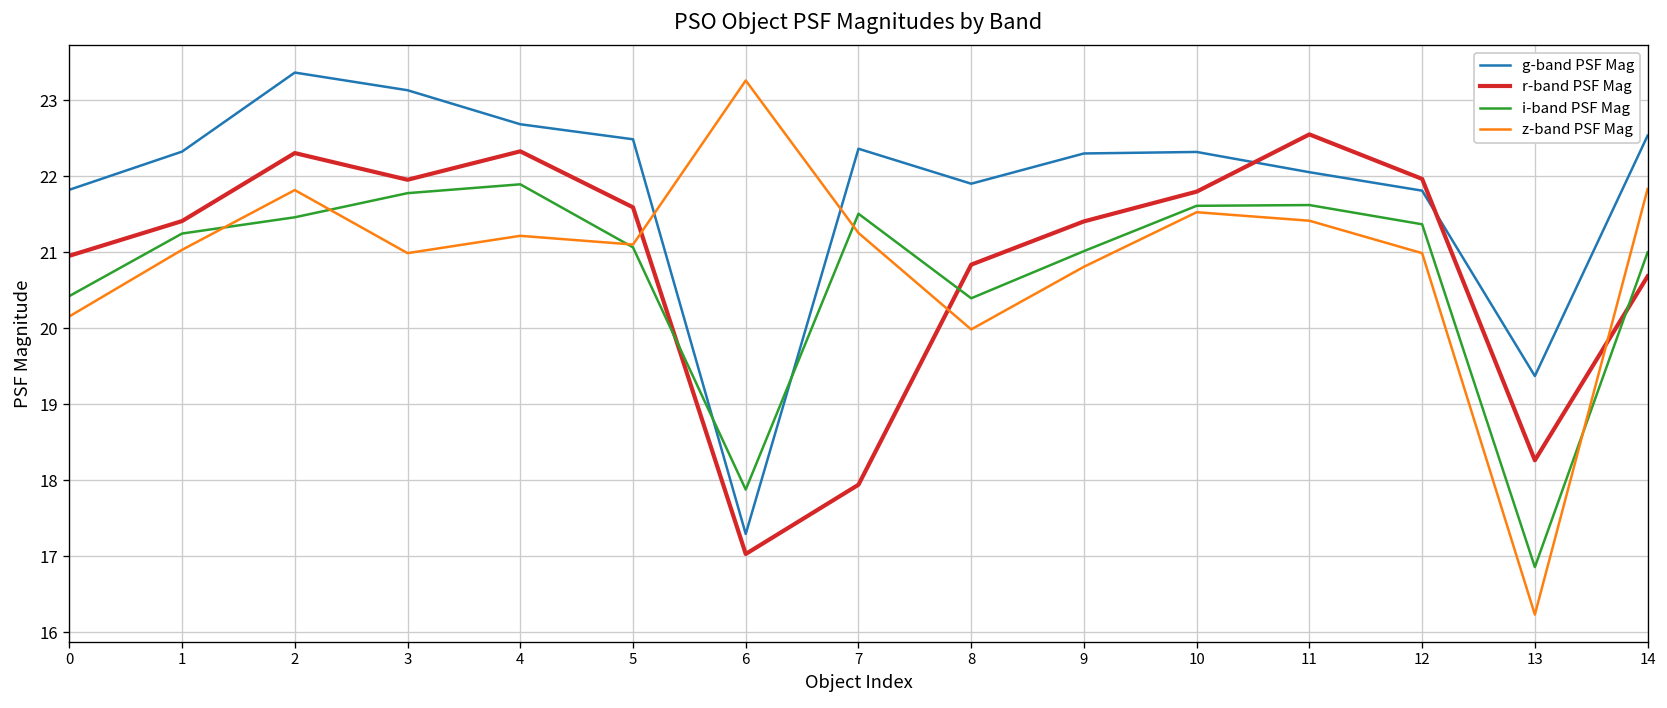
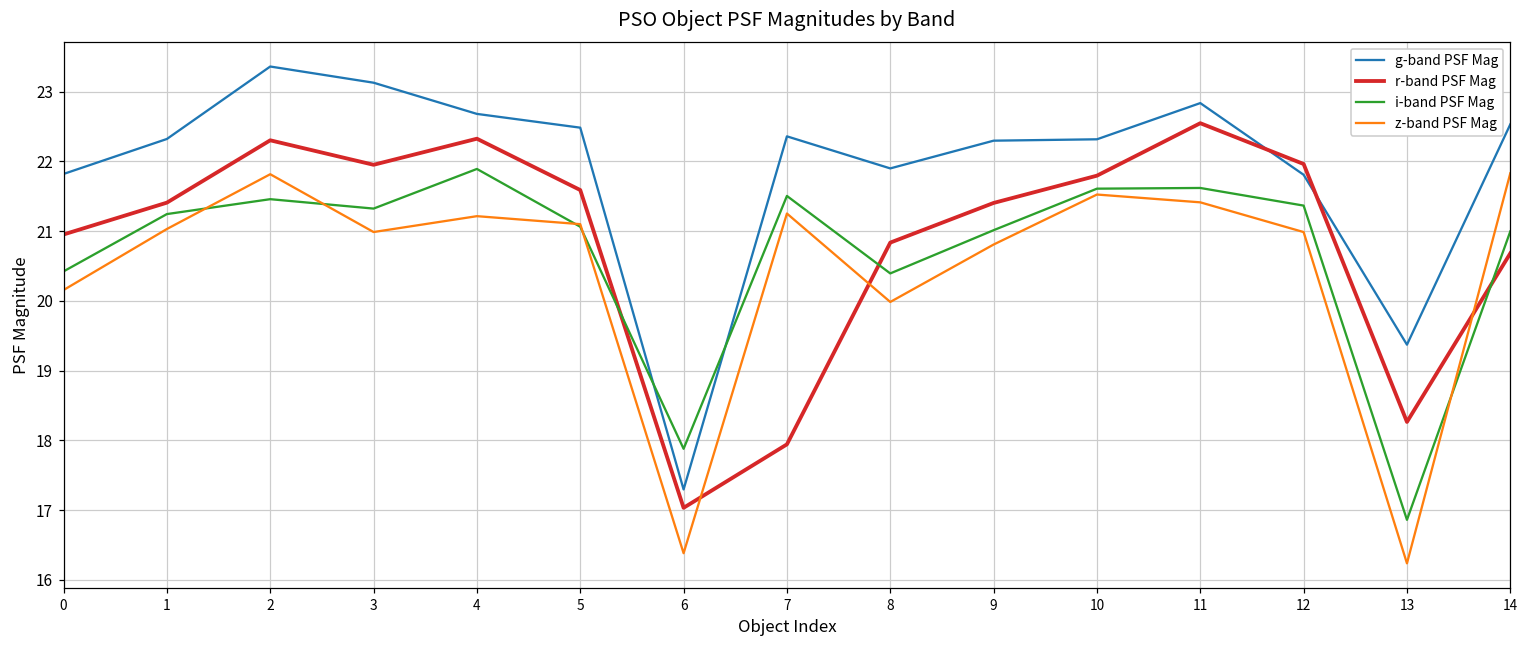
i-band PSF Mag, 3: 21.8 -> 21.3
z-band PSF Mag, 6: 23.3 -> 16.4
g-band PSF Mag, 11: 22.1 -> 22.8
